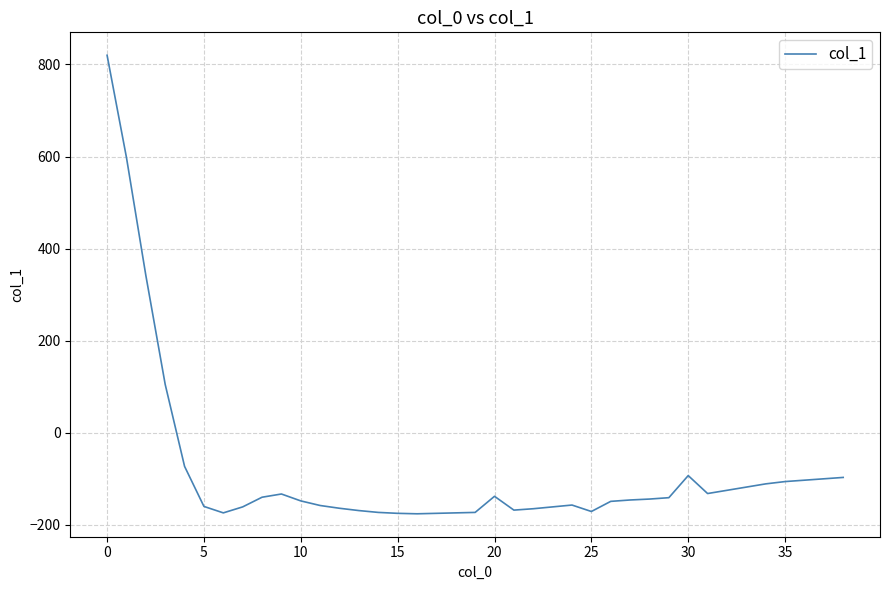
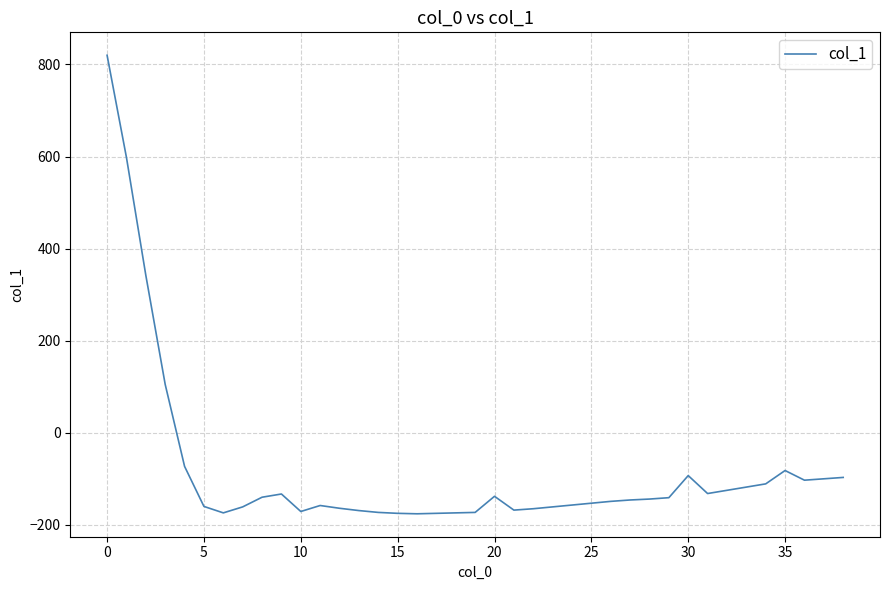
10: -150 -> -170
25: -170 -> -150
35: -110 -> -80
